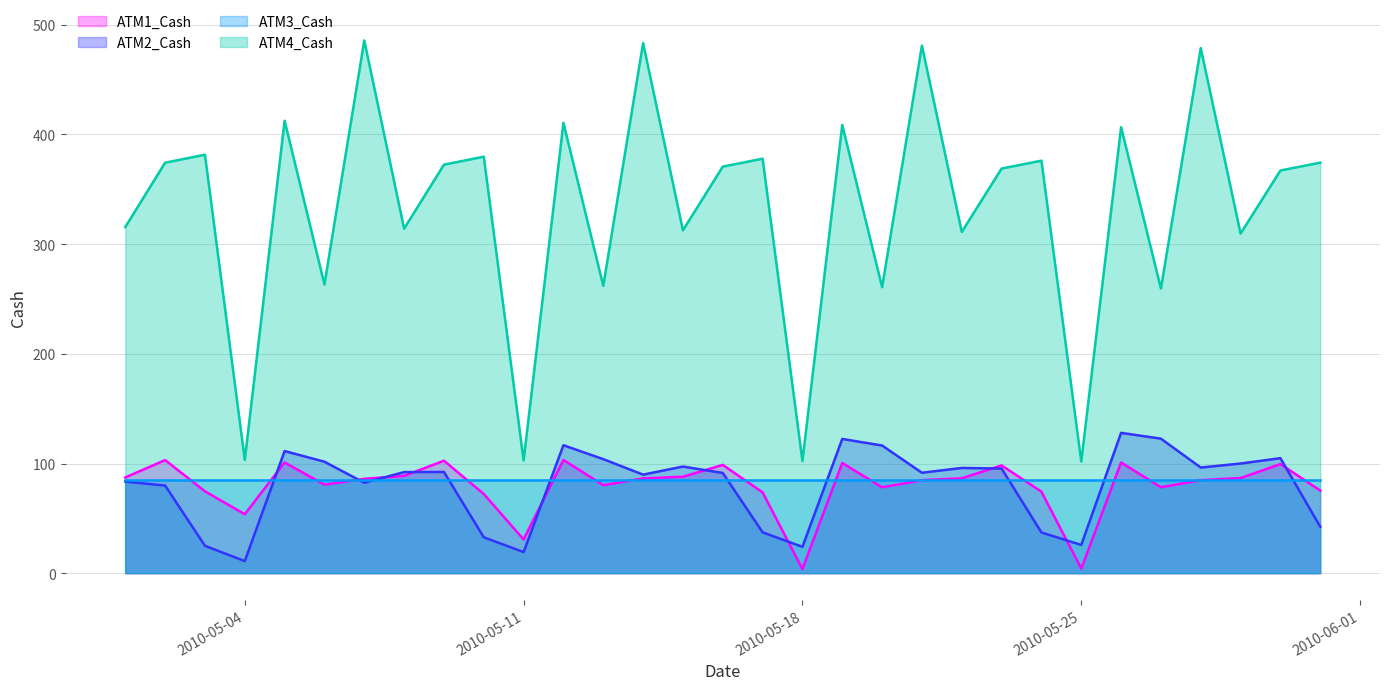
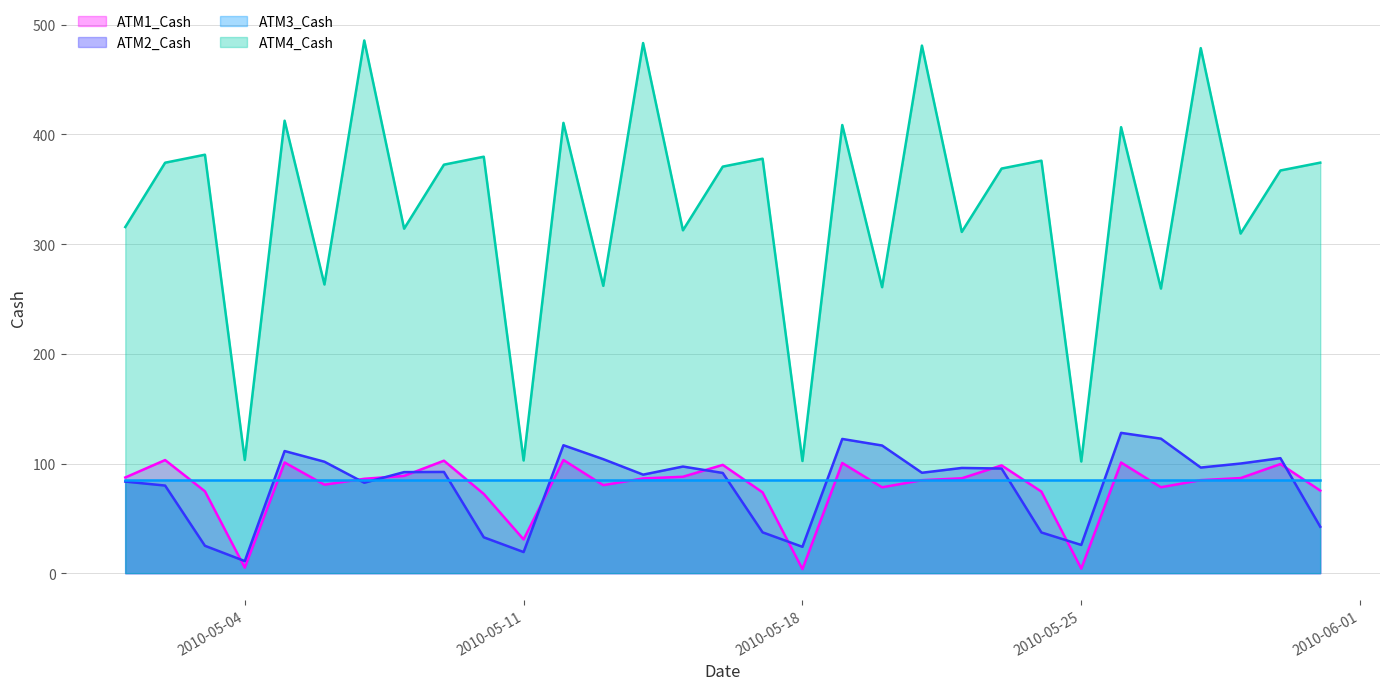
ATM1_Cash, 2010-05-04: 54 -> 5
